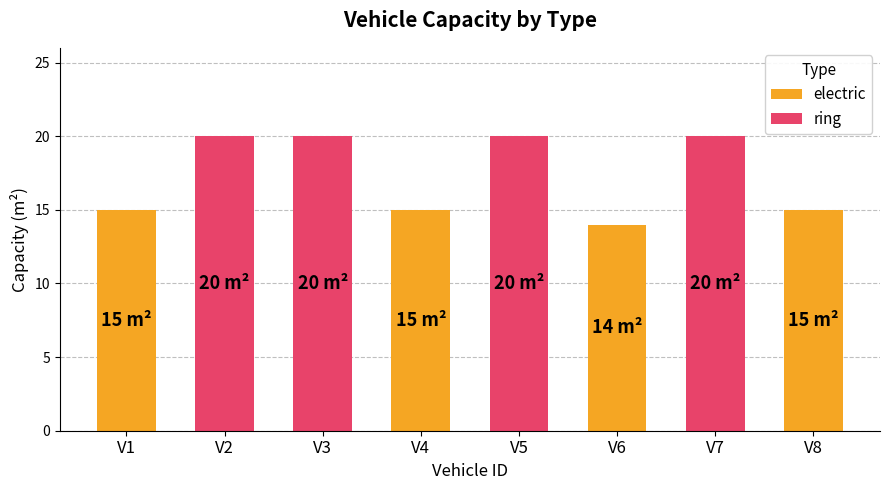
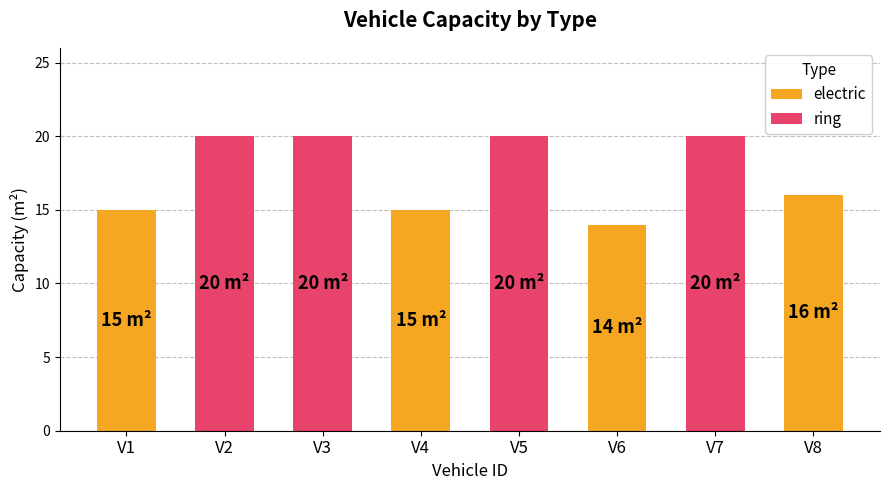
electric, V8: 15 -> 16
